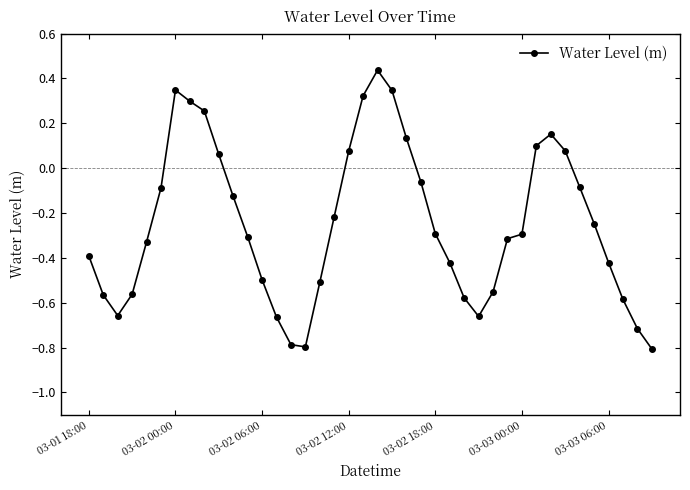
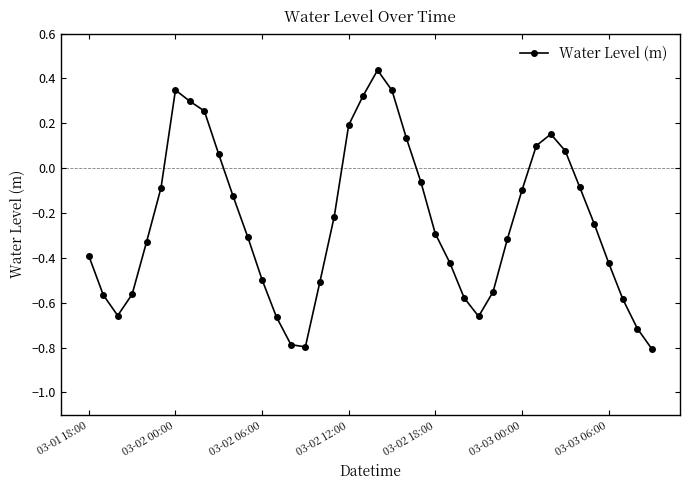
03-02 12:00: 0.08 -> 0.19
03-03 00:00: -0.29 -> -0.10
